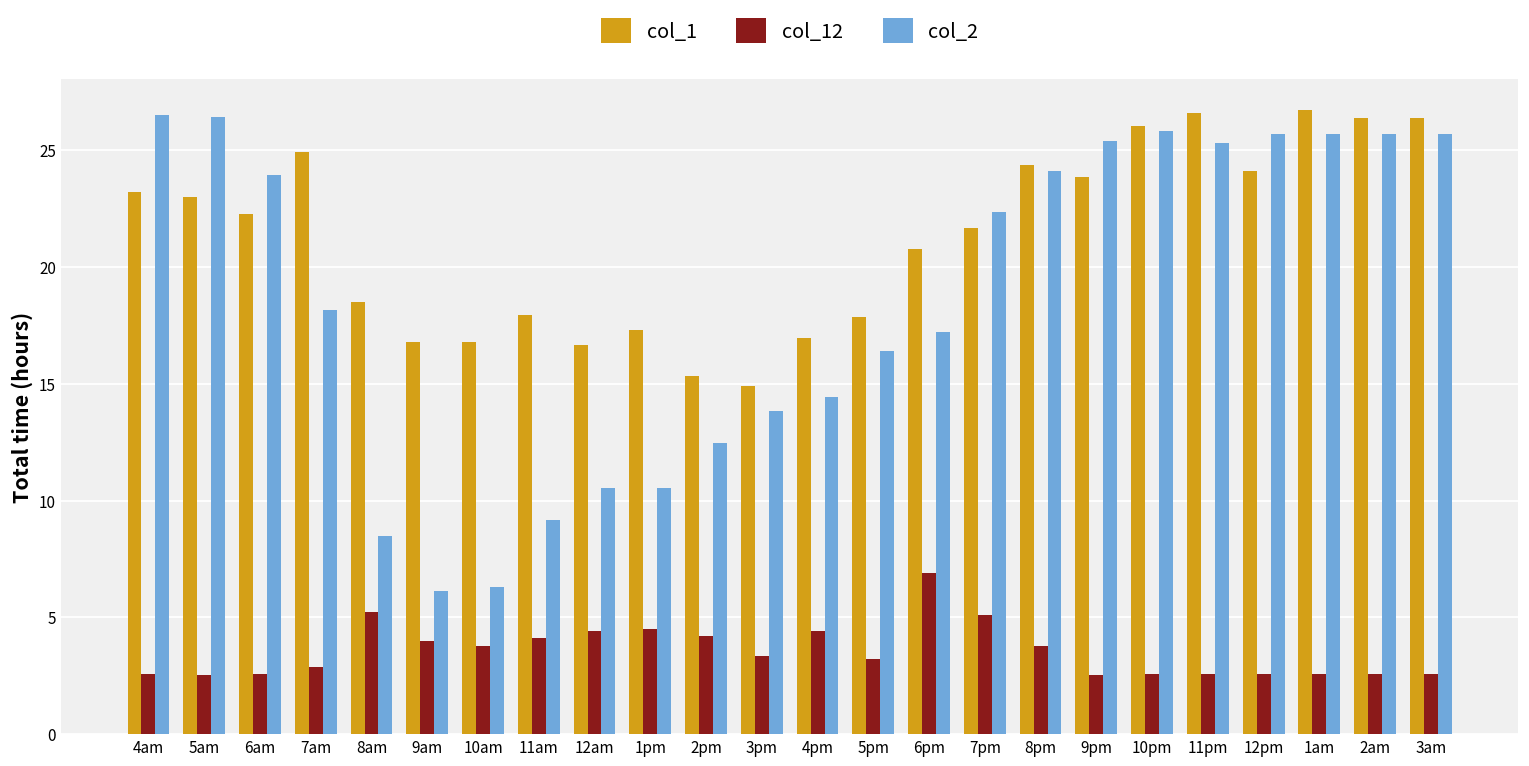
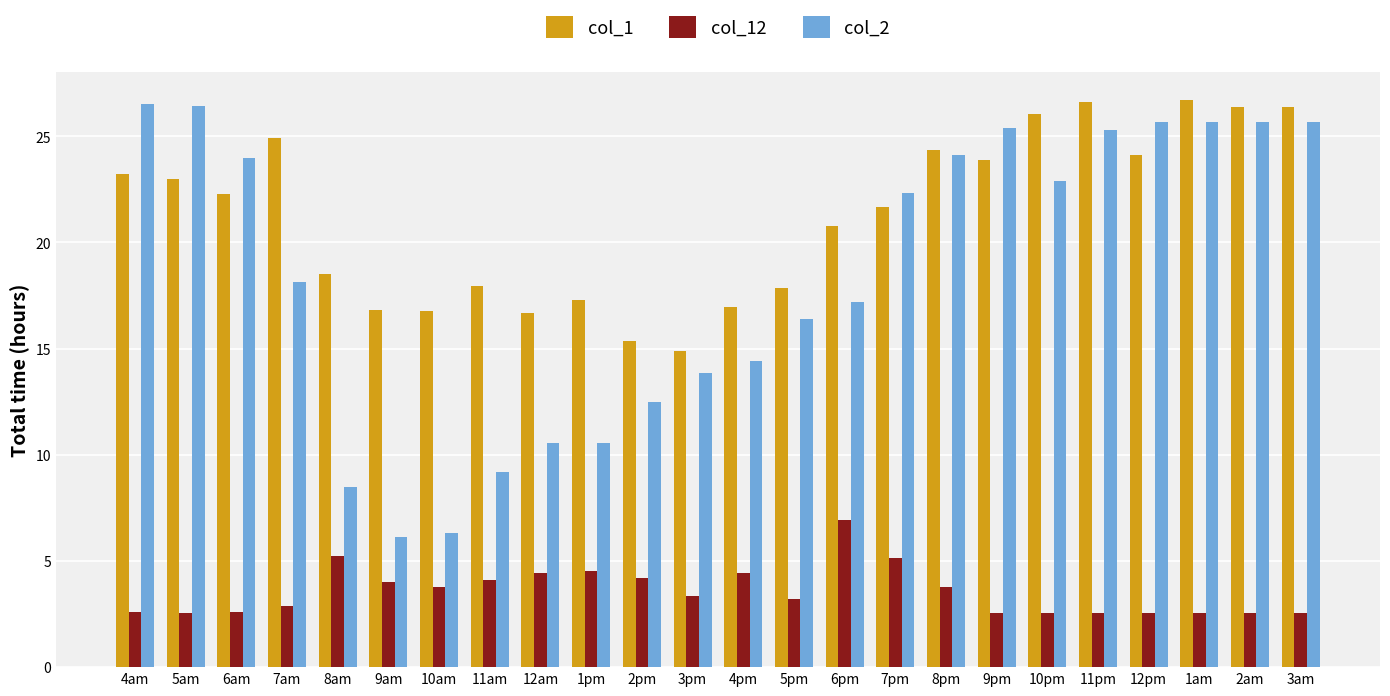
col_2, 10pm: 25.8 -> 22.9
